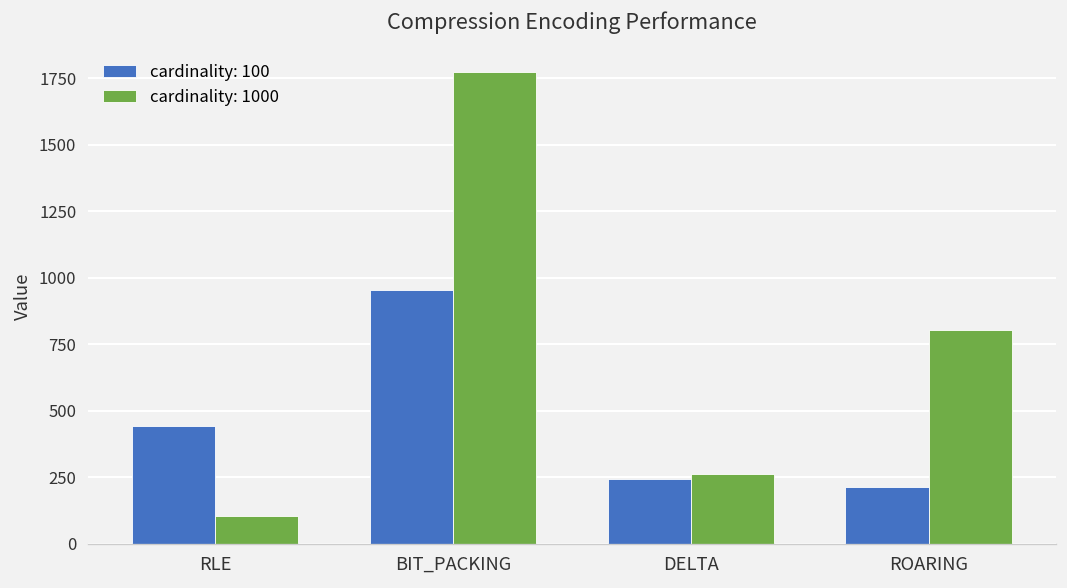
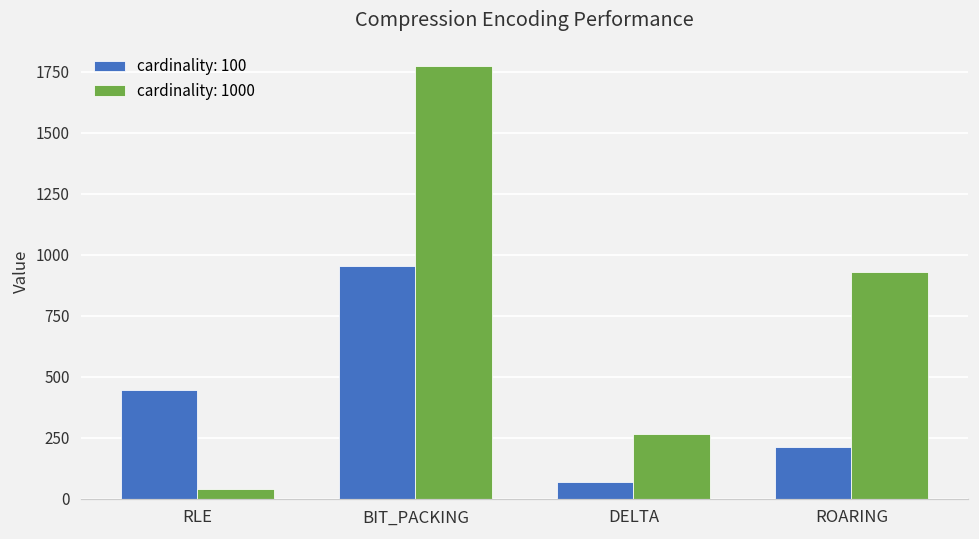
cardinality: 1000, RLE: 110 -> 40
cardinality: 100, DELTA: 240 -> 70
cardinality: 1000, ROARING: 800 -> 930
